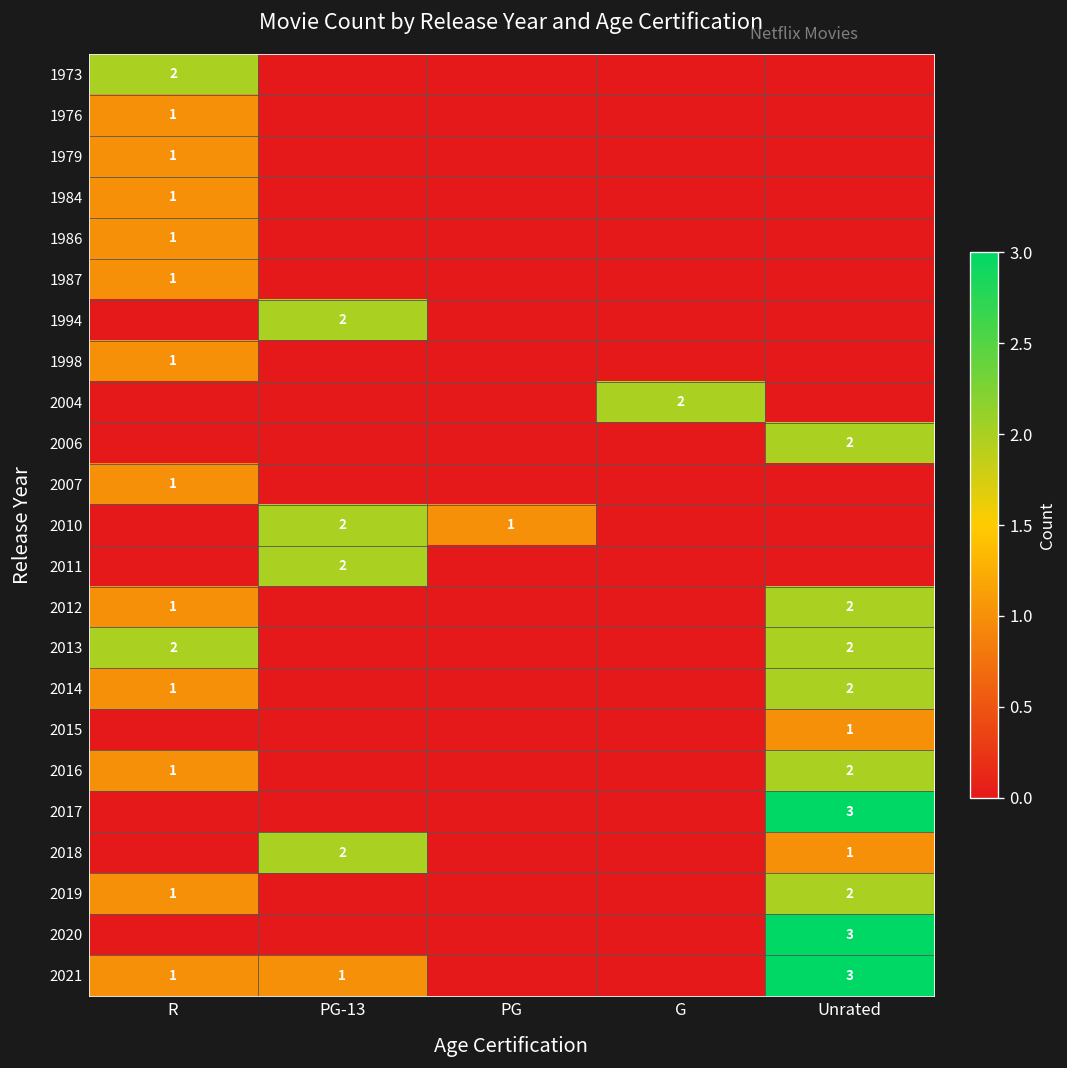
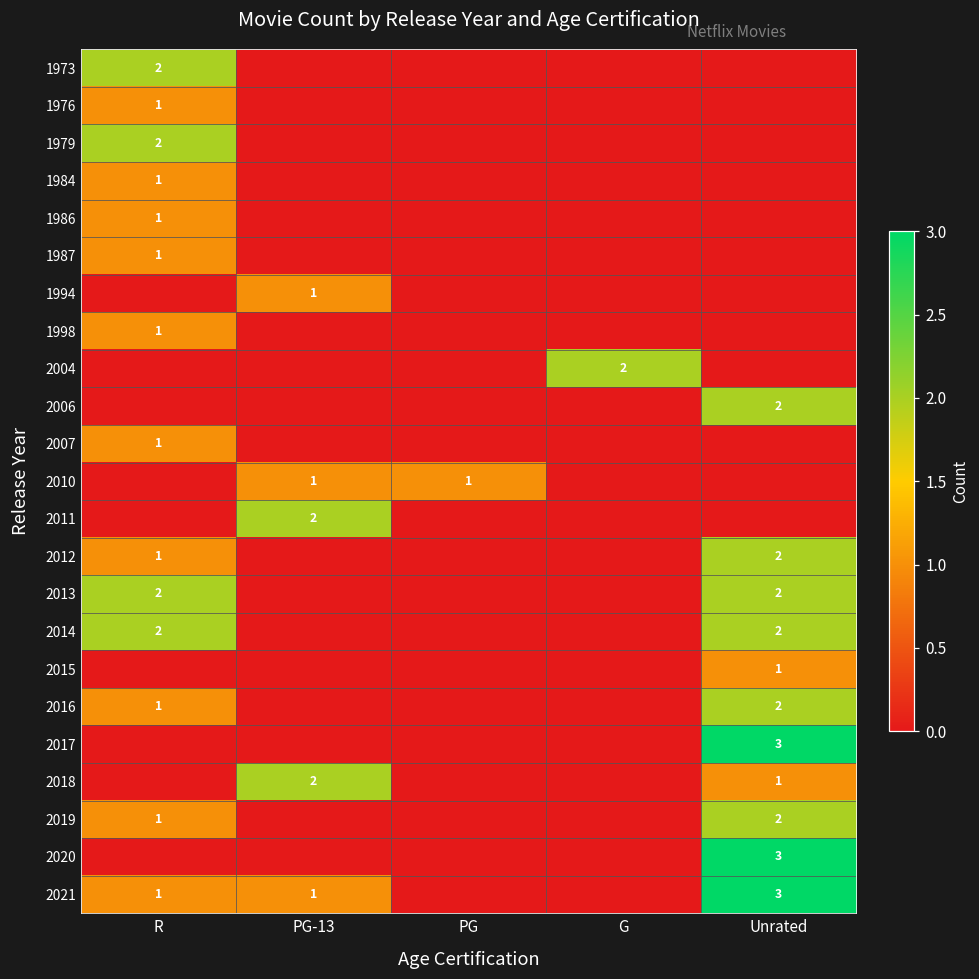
1979, R: 1 -> 2
1994, PG-13: 2 -> 1
2010, PG-13: 2 -> 1
2014, R: 1 -> 2
